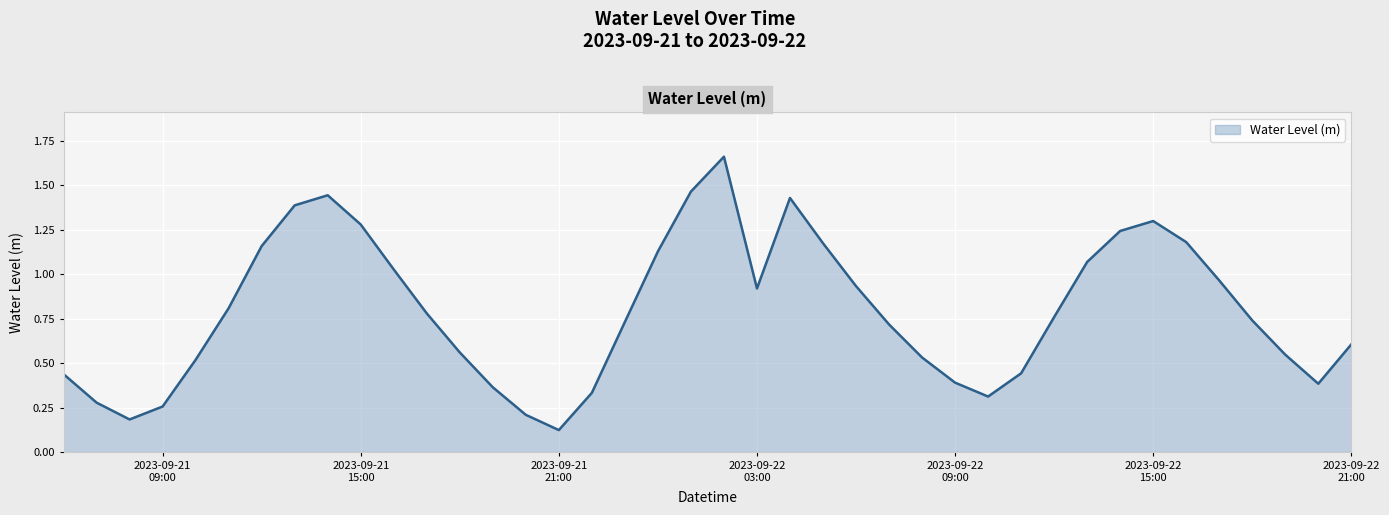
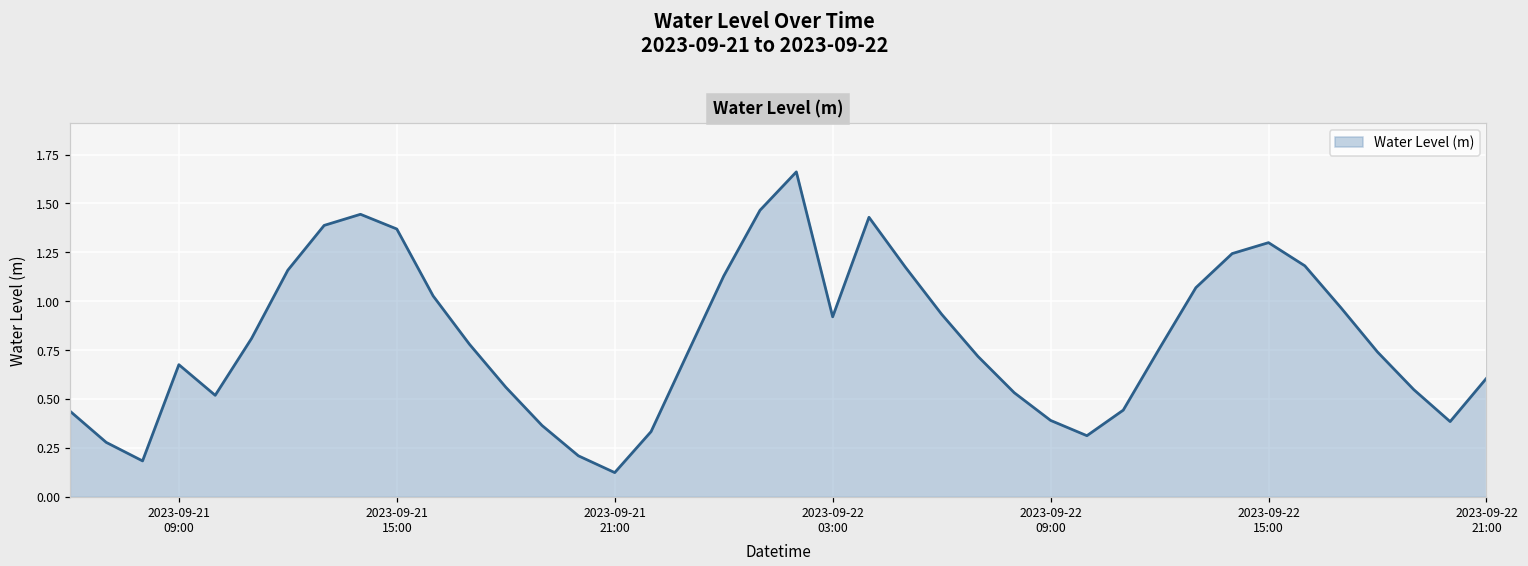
2023-09-21 09:00: 0.26 -> 0.68
2023-09-21 15:00: 1.28 -> 1.37
